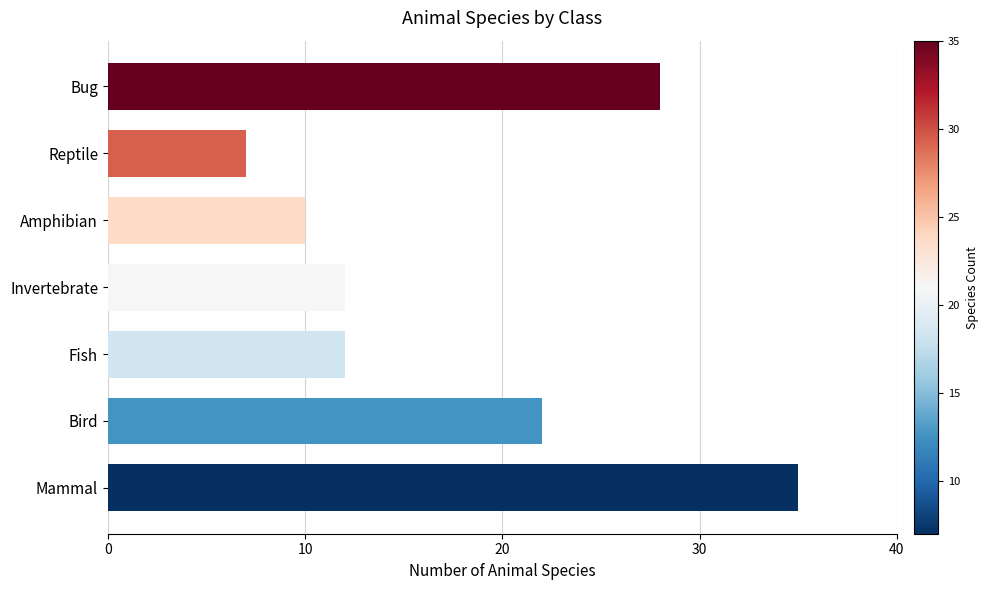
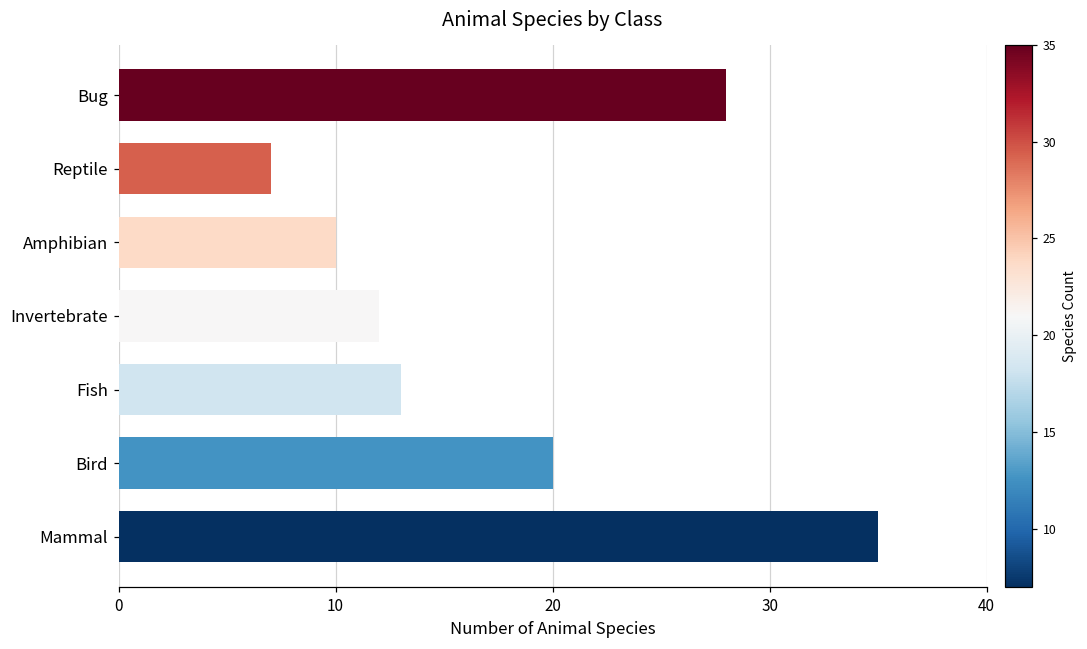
Fish: 12 -> 13
Bird: 22 -> 20
